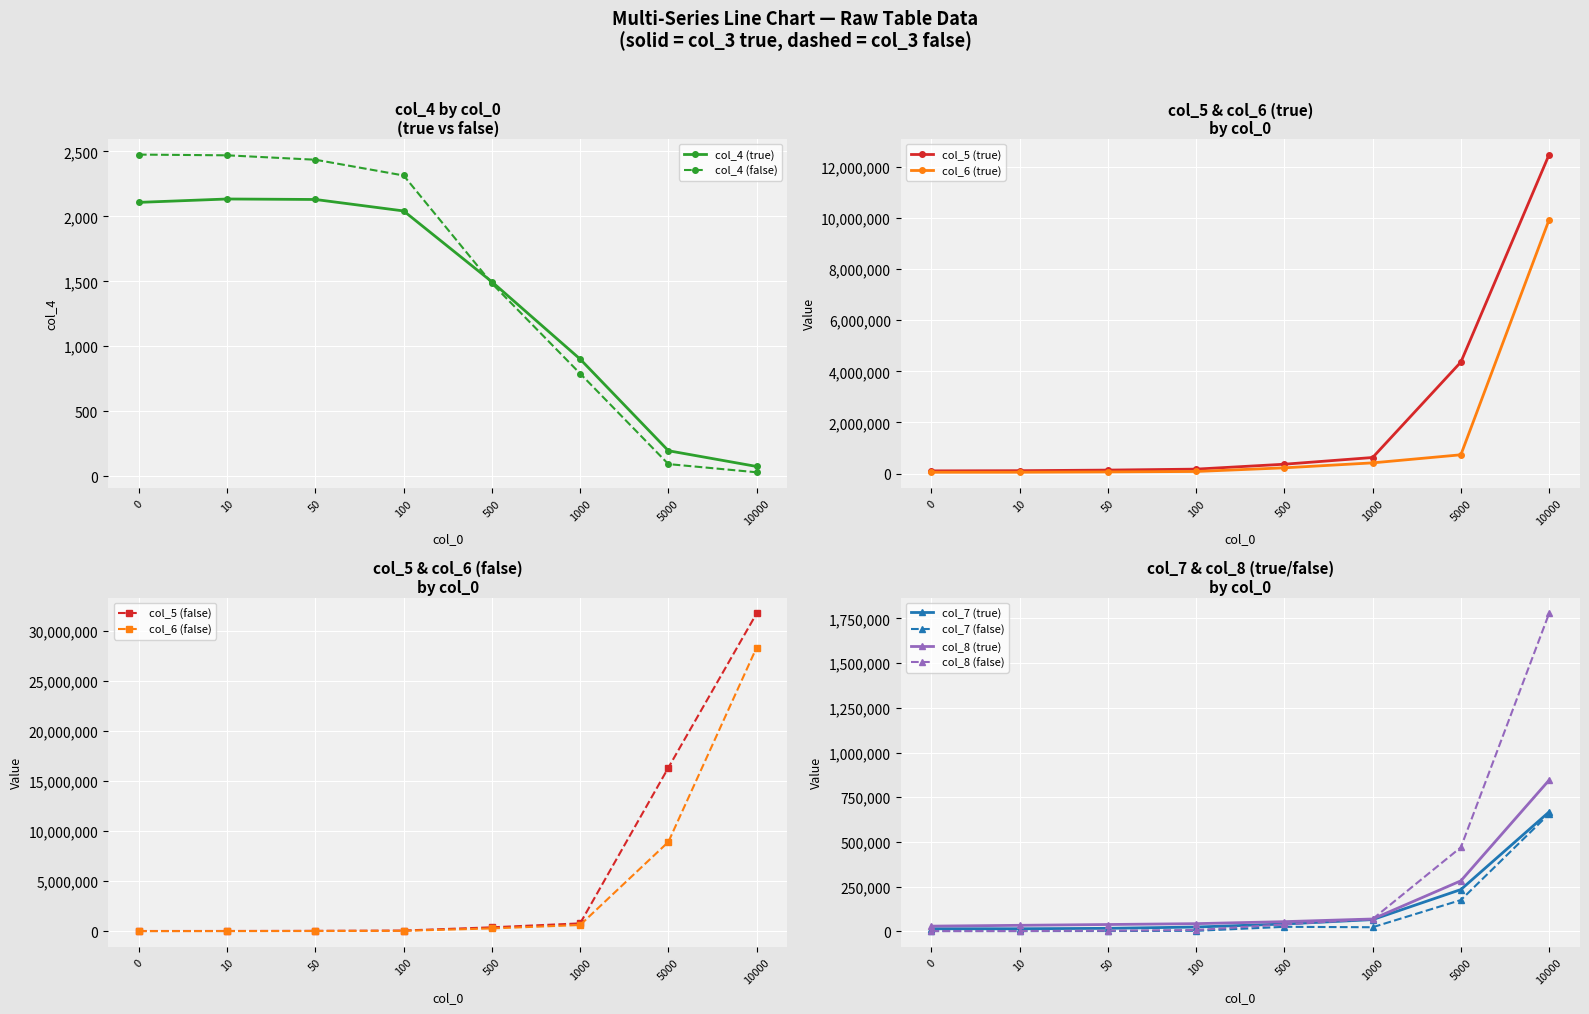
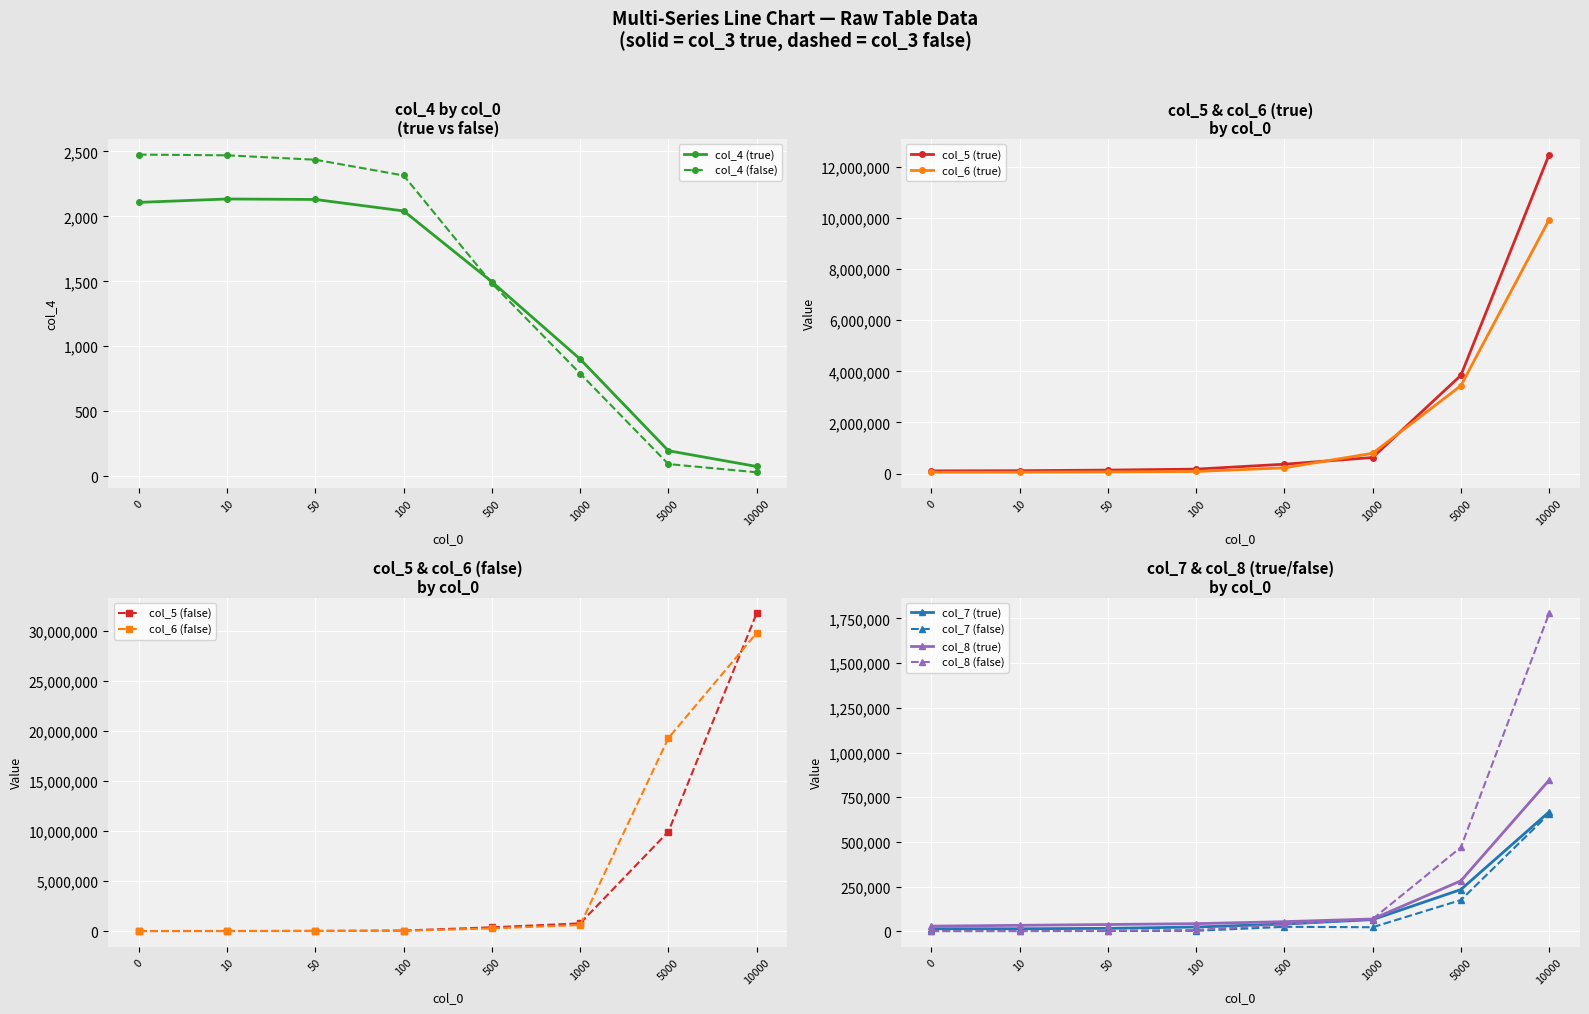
col_5 & col_6 (true) by col_0, col_6 (true), 1000: 400,000 -> 800,000
col_5 & col_6 (true) by col_0, col_5 (true), 5000: 4,400,000 -> 3,800,000
col_5 & col_6 (true) by col_0, col_6 (true), 5000: 700,000 -> 3,400,000
col_5 & col_6 (false) by col_0, col_5 (false), 5000: 16,300,000 -> 9,900,000
col_5 & col_6 (false) by col_0, col_6 (false), 5000: 8,900,000 -> 19,300,000
col_5 & col_6 (false) by col_0, col_6 (false), 10000: 28,300,000 -> 29,800,000
